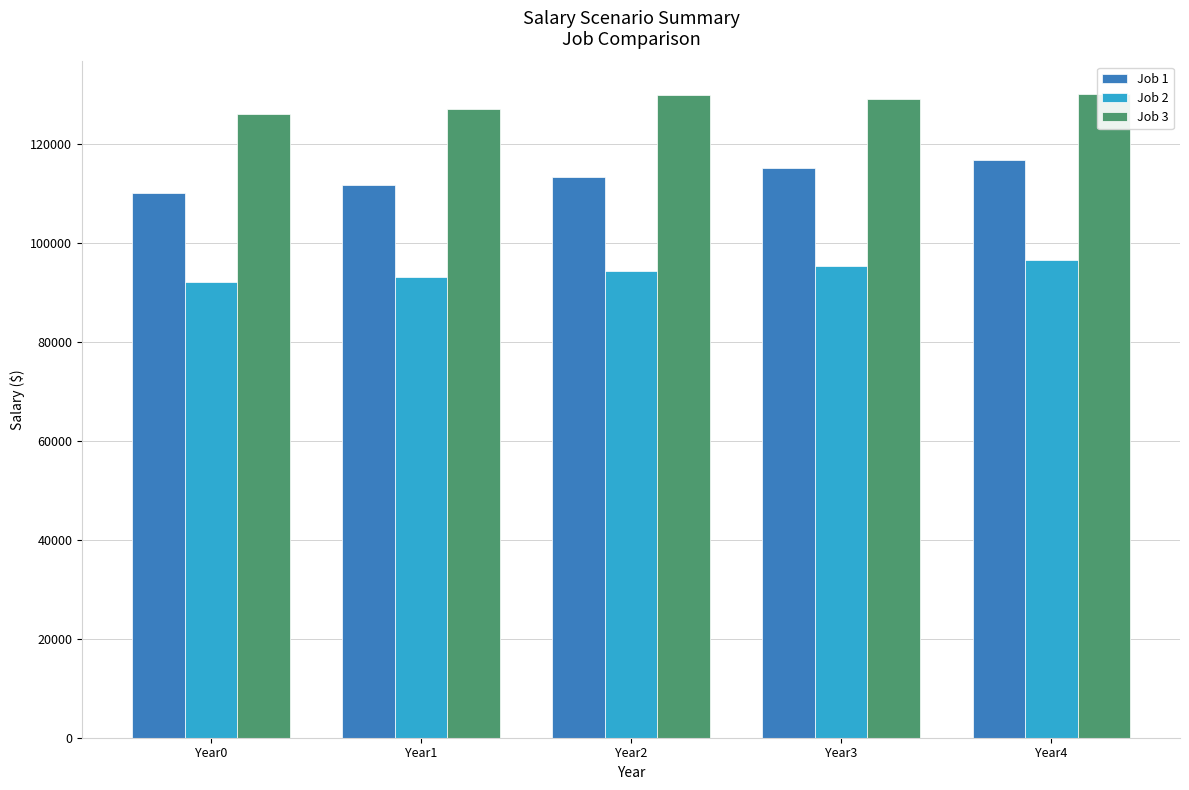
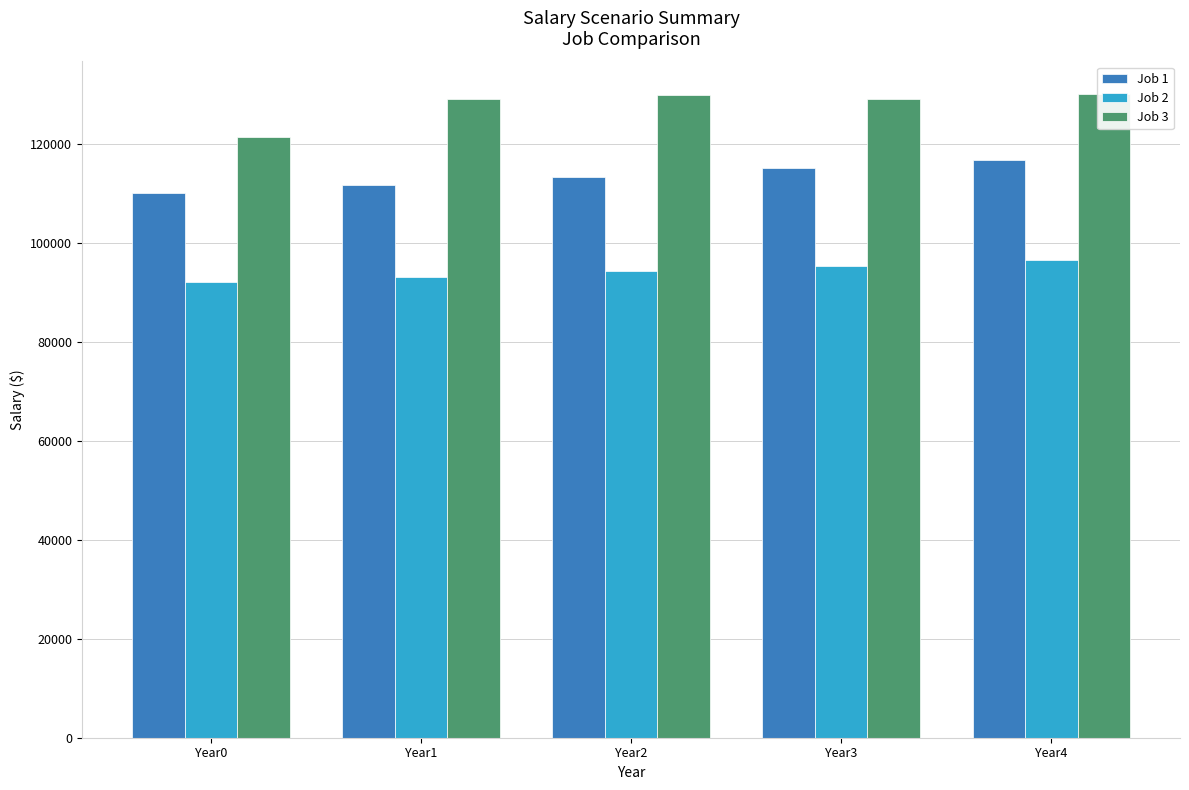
Job 3, Year0: 126000 -> 121000
Job 3, Year1: 127000 -> 129000
